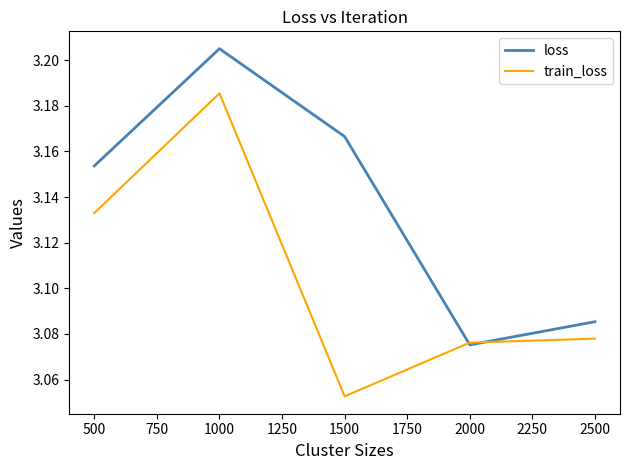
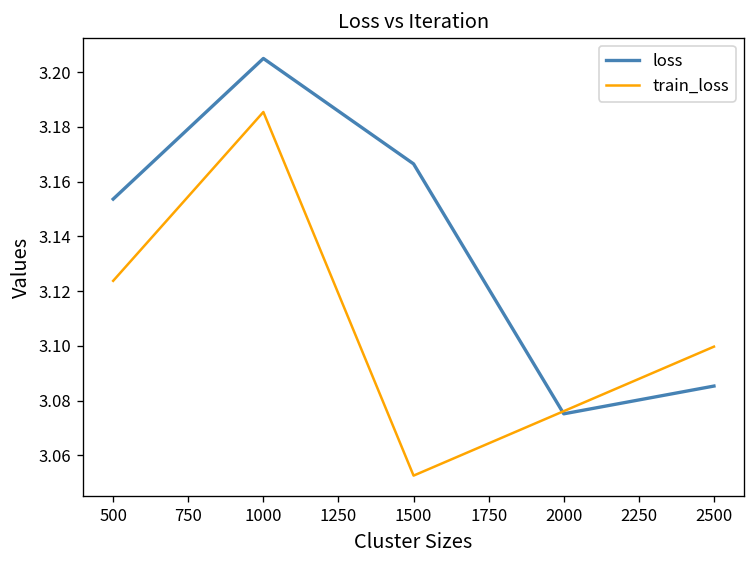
train_loss, 500: 3.133 -> 3.124
train_loss, 2500: 3.078 -> 3.100
